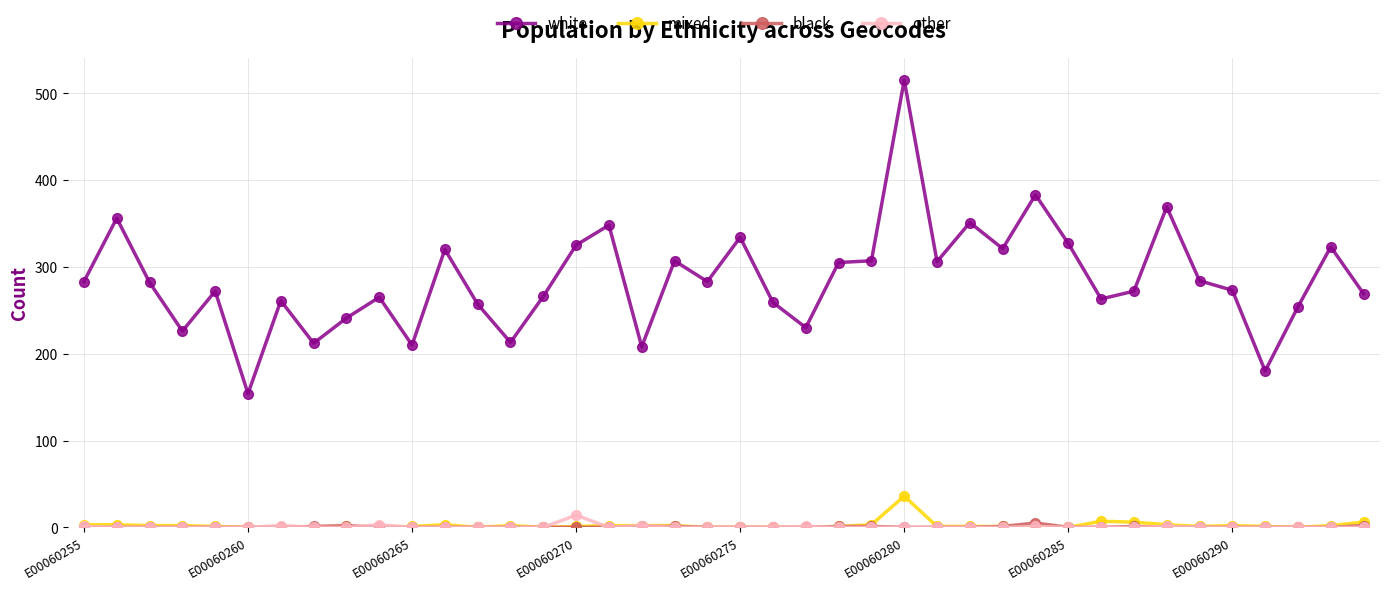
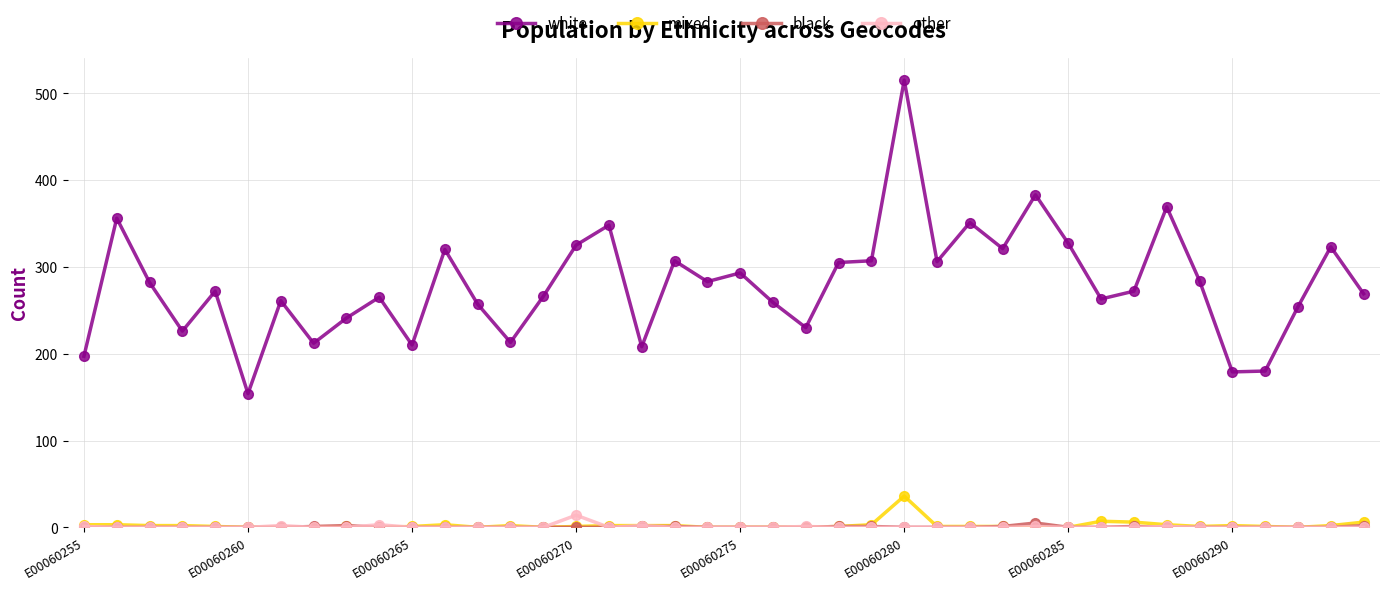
white, E00060255: 280 -> 200
white, E00060275: 330 -> 290
white, E00060290: 270 -> 180
